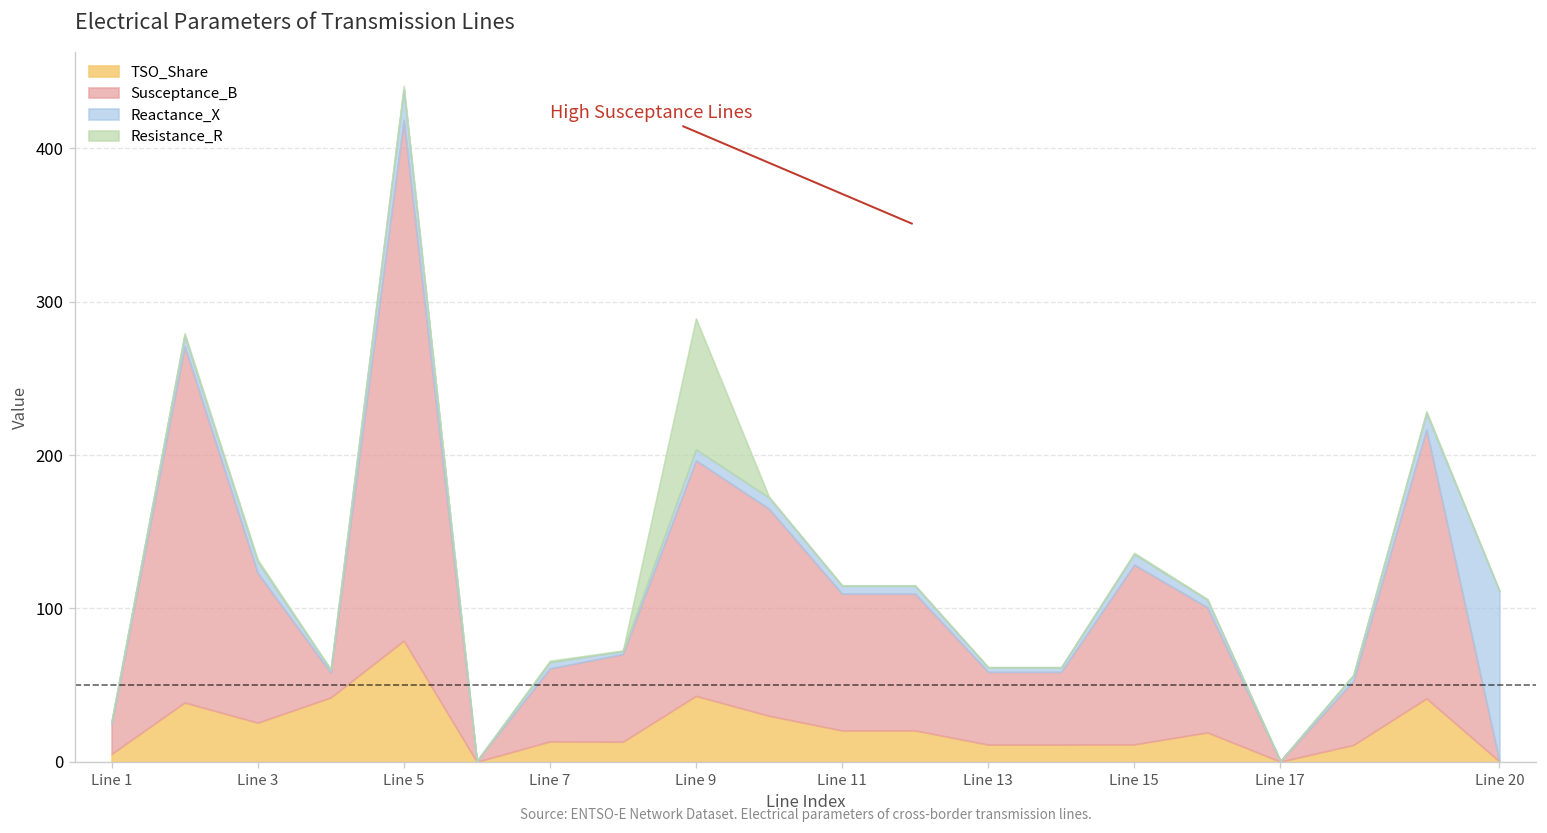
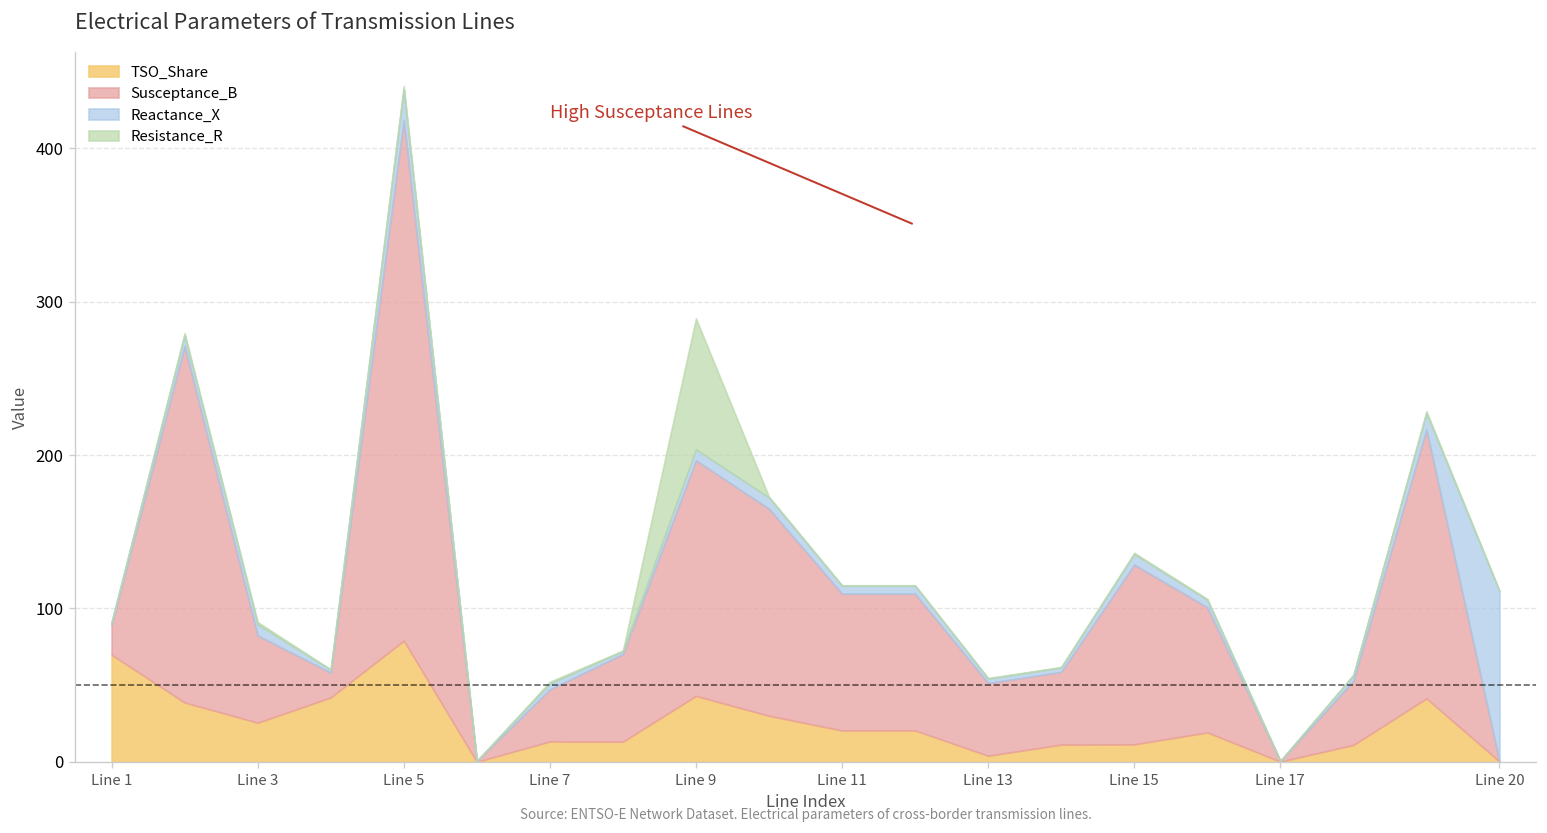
TSO_Share, Line 1: 5 -> 70
Susceptance_B, Line 3: 98 -> 57
Susceptance_B, Line 7: 48 -> 34
TSO_Share, Line 13: 11 -> 4
